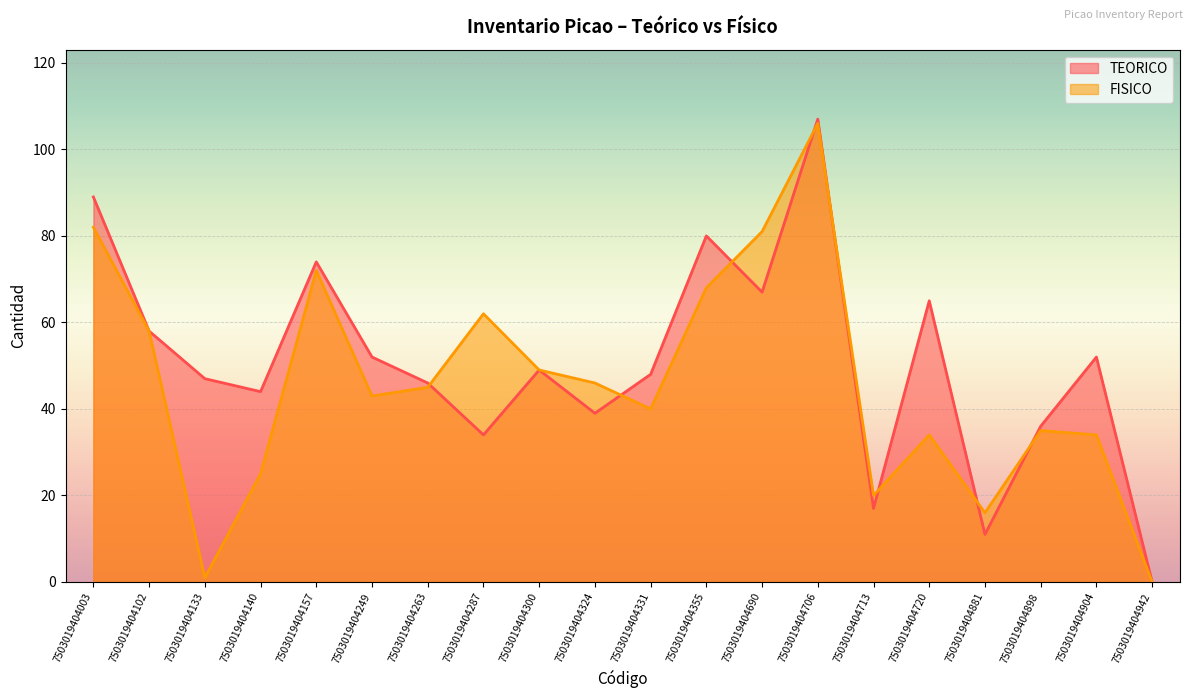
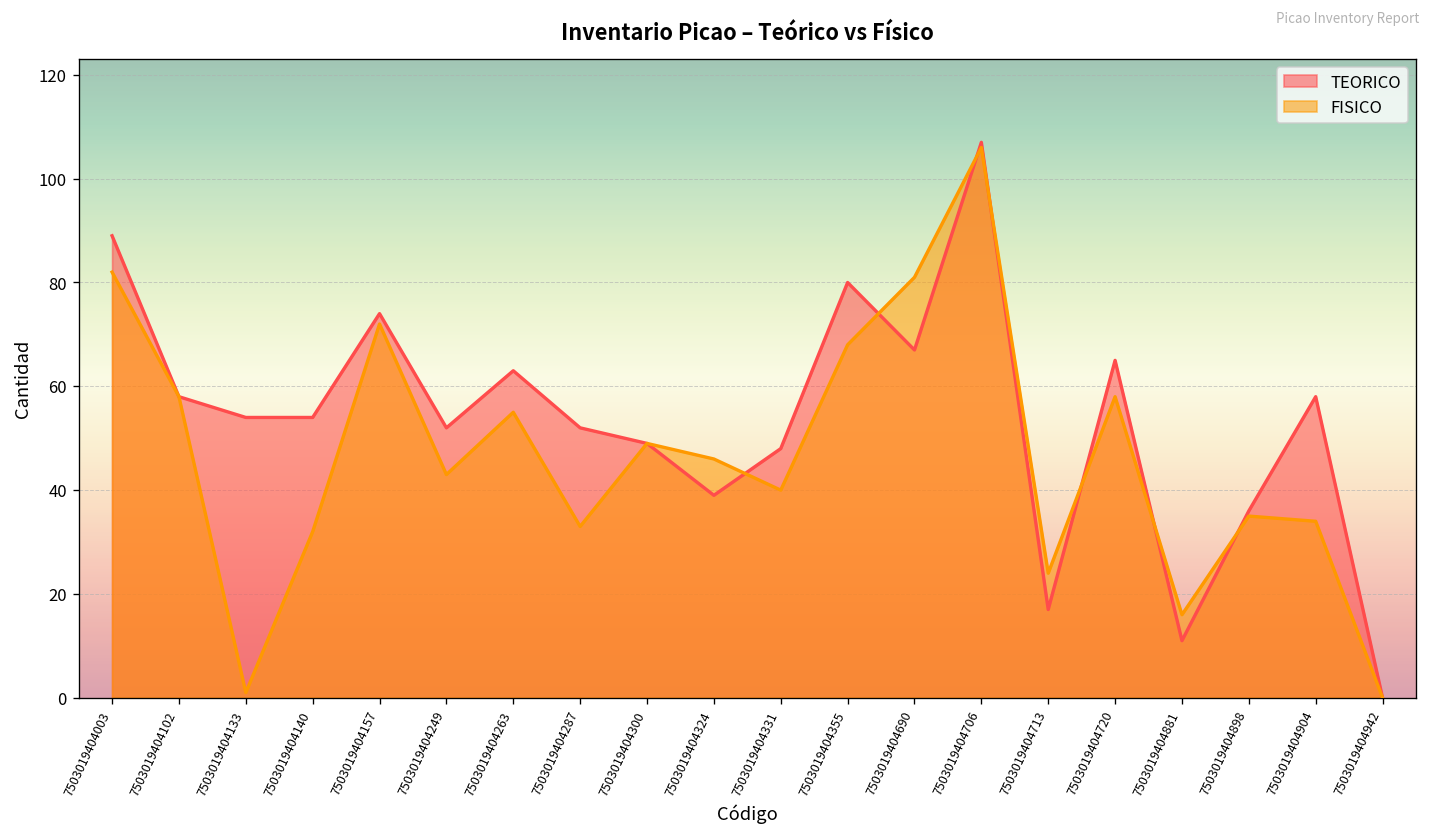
TEORICO, 7503019404133: 47 -> 54
TEORICO, 7503019404140: 44 -> 54
FISICO, 7503019404140: 25 -> 32
TEORICO, 7503019404263: 46 -> 63
FISICO, 7503019404263: 45 -> 55
TEORICO, 7503019404287: 34 -> 52
FISICO, 7503019404287: 62 -> 33
FISICO, 7503019404713: 20 -> 24
FISICO, 7503019404720: 34 -> 58
TEORICO, 7503019404904: 52 -> 58
